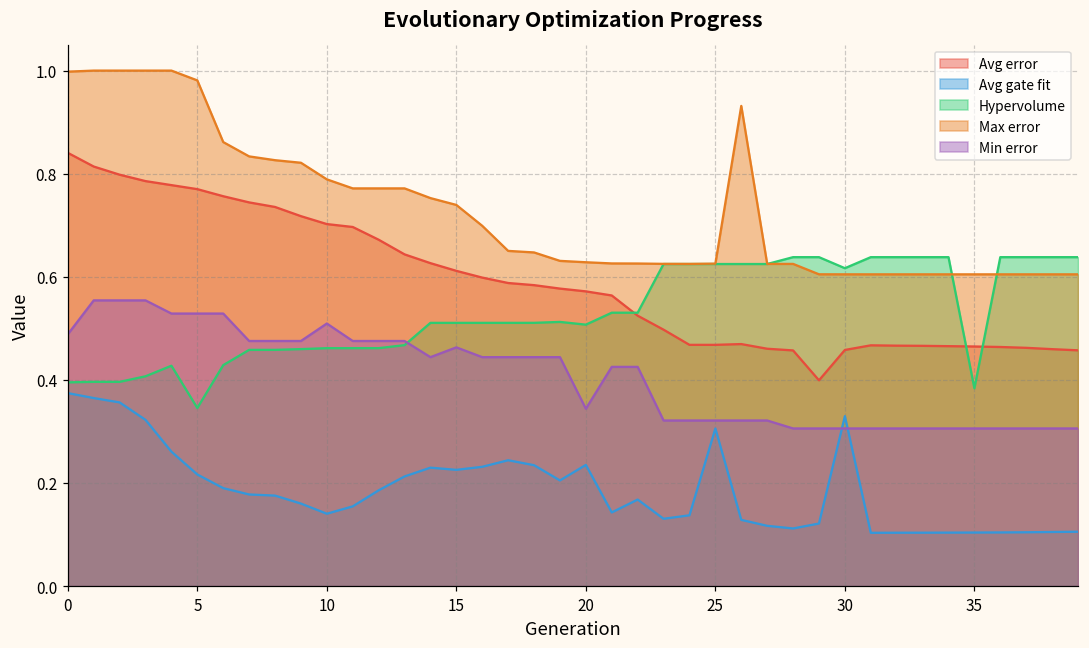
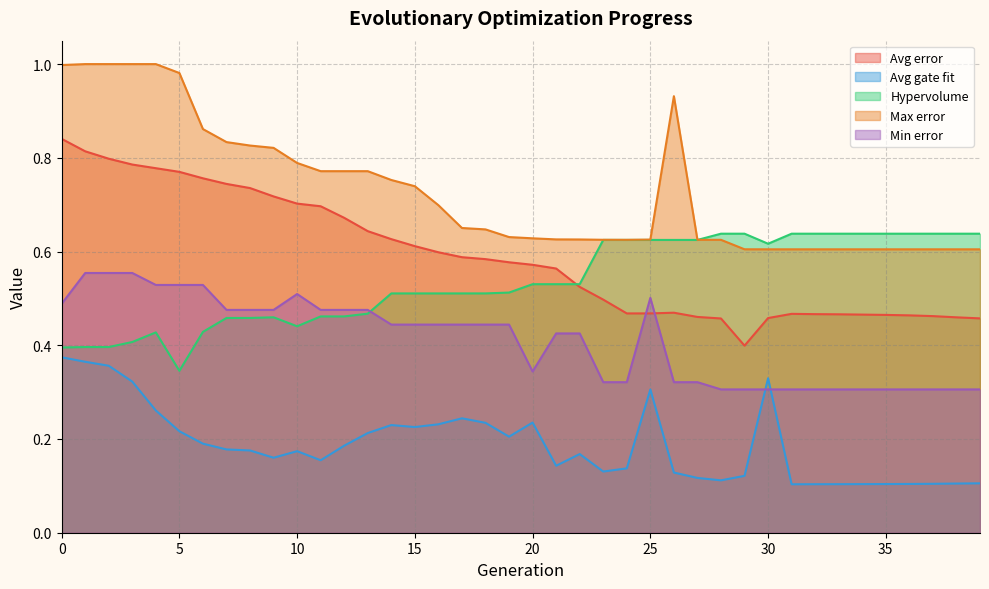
Avg gate fit, 10: 0.14 -> 0.17
Hypervolume, 10: 0.46 -> 0.44
Min error, 15: 0.46 -> 0.44
Hypervolume, 20: 0.51 -> 0.53
Min error, 25: 0.32 -> 0.50
Hypervolume, 35: 0.38 -> 0.64
